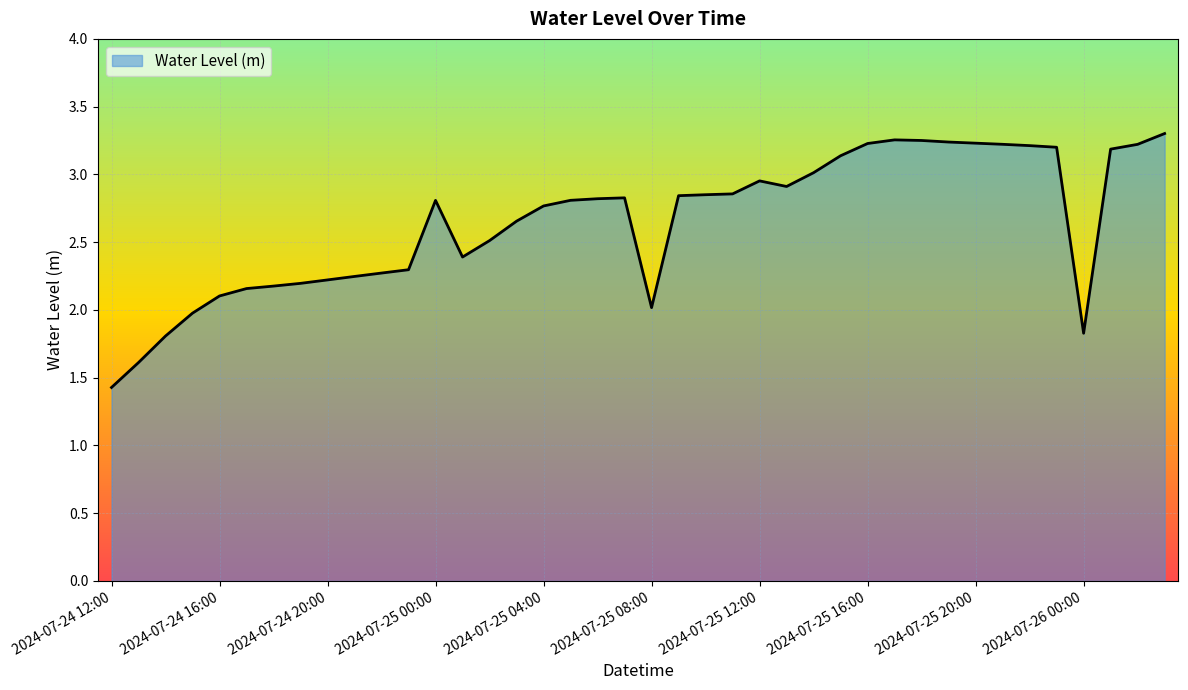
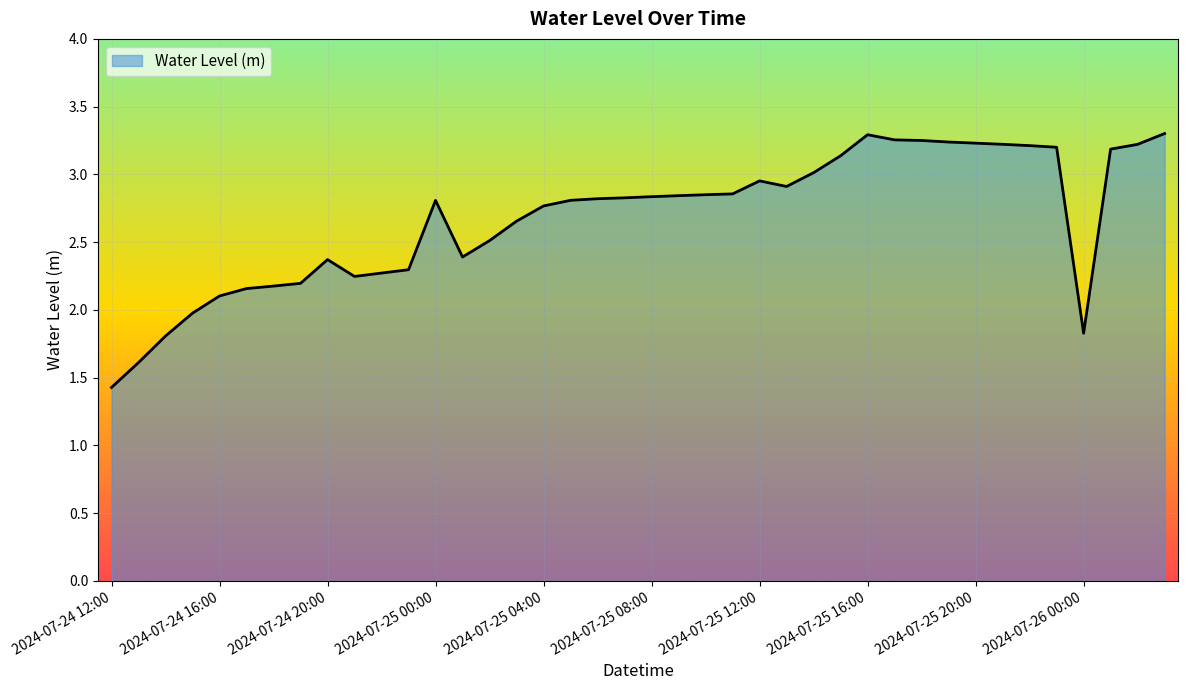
2024-07-24 20:00: 2.22 -> 2.37
2024-07-25 08:00: 2.02 -> 2.84
2024-07-25 16:00: 3.23 -> 3.29
